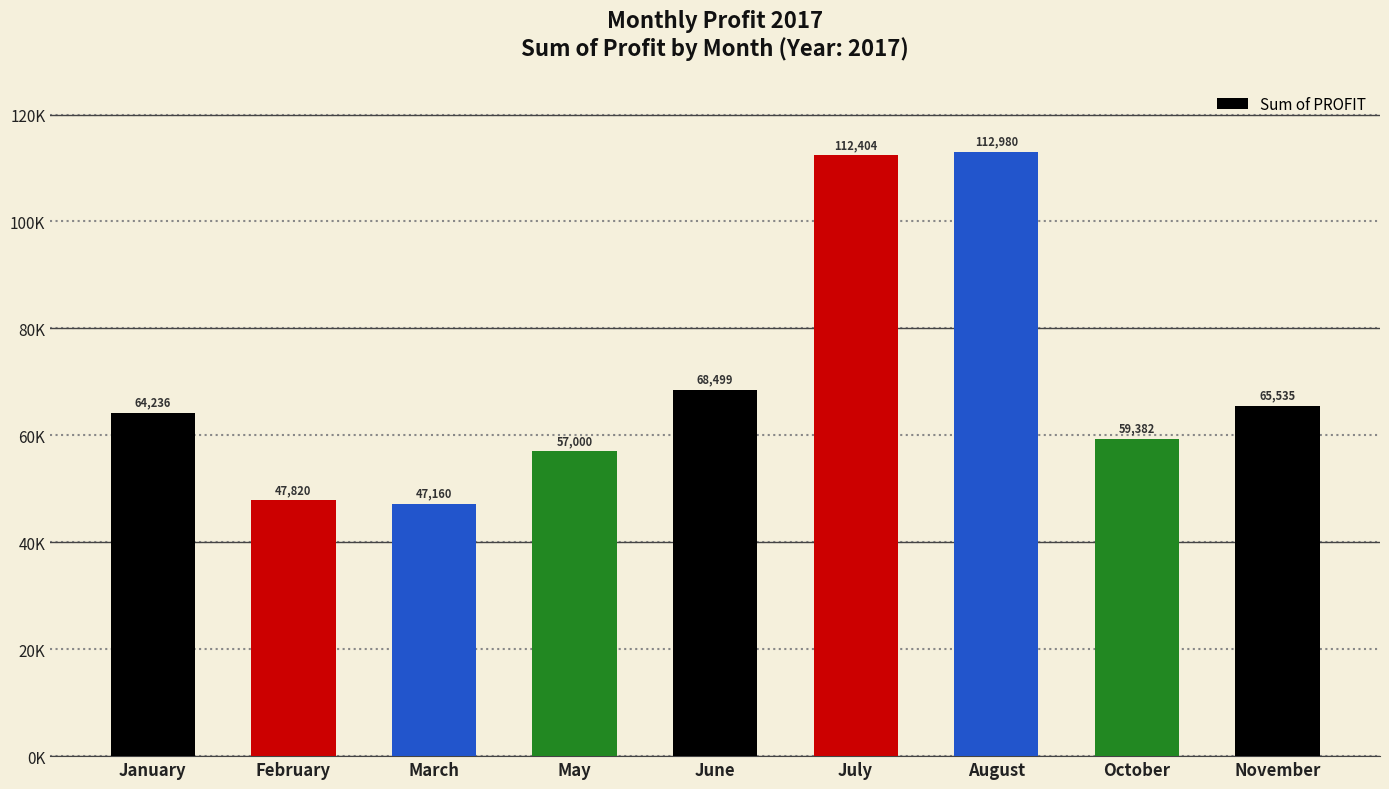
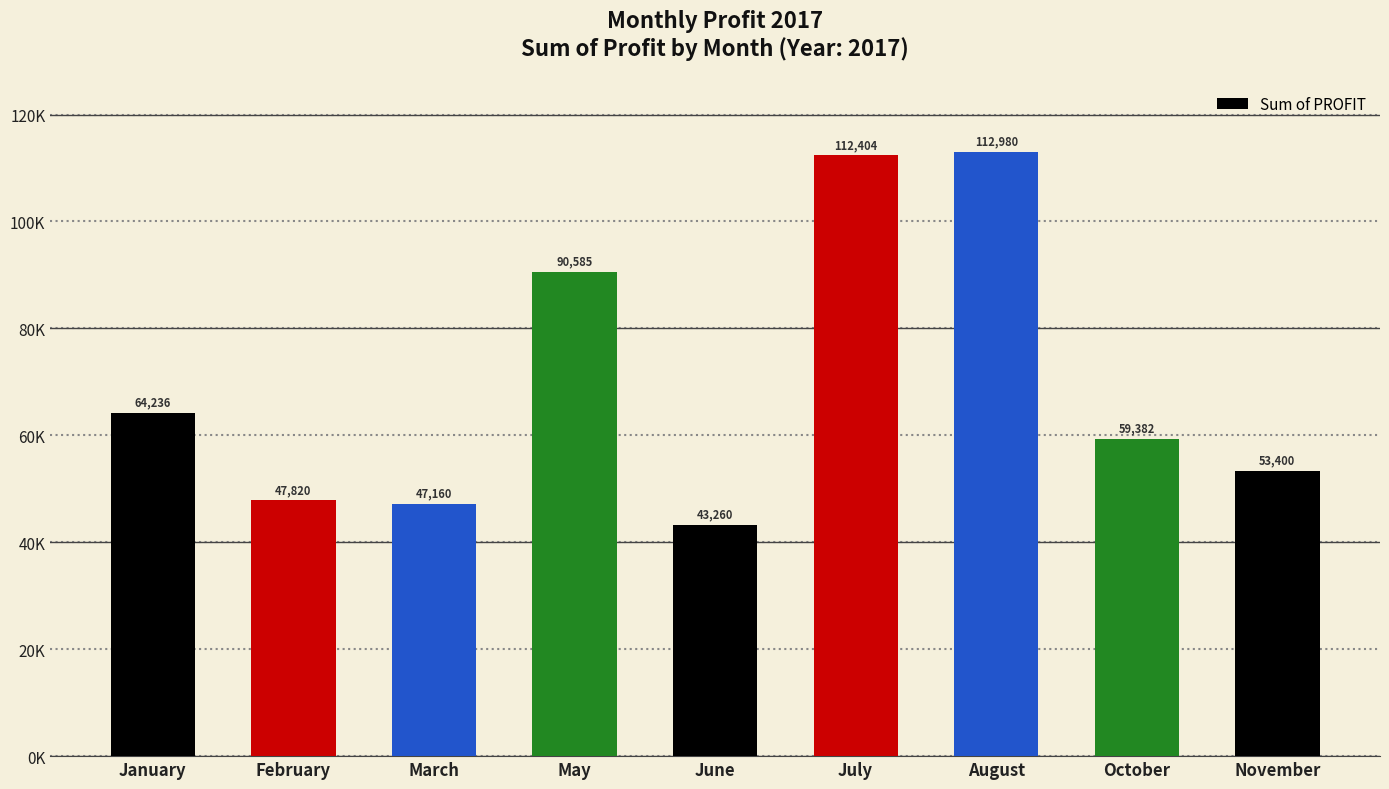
May: 57,000 -> 90,585
June: 68,499 -> 43,260
November: 65,535 -> 53,400
